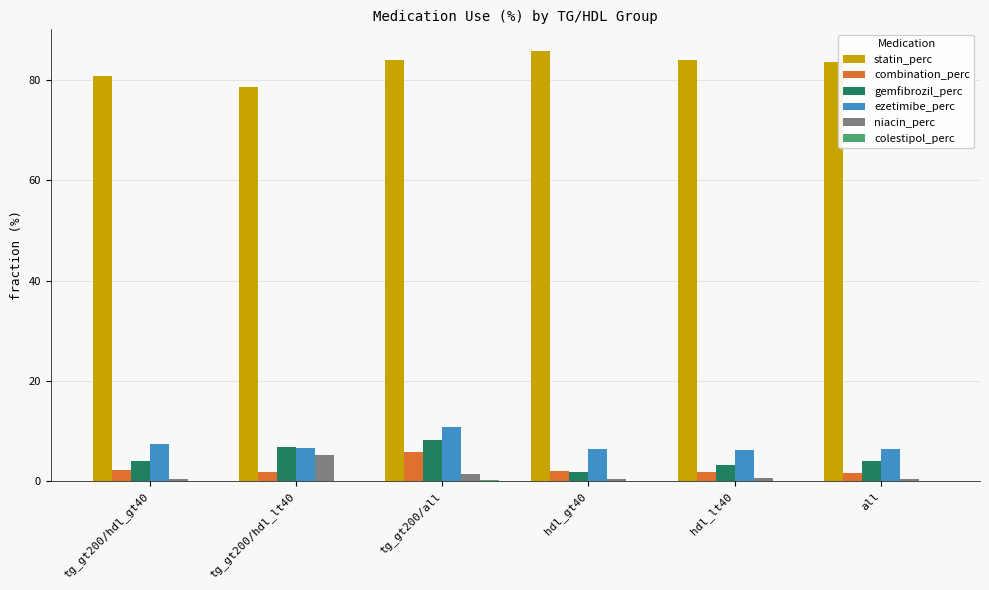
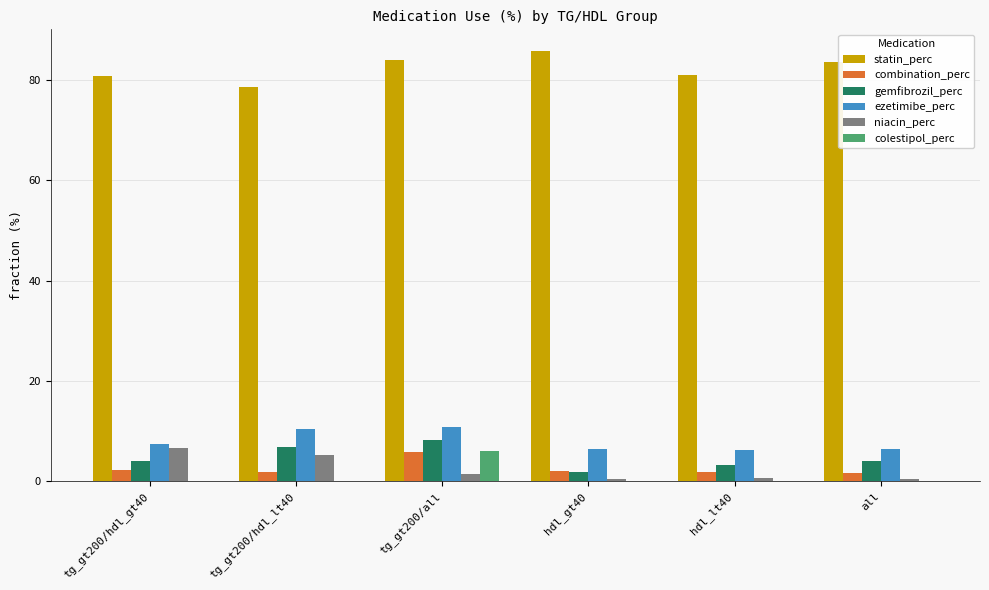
niacin_perc, tg_gt200/hdl_gt40: 0 -> 7
ezetimibe_perc, tg_gt200/hdl_lt40: 7 -> 10
colestipol_perc, tg_gt200/all: 0 -> 6
statin_perc, hdl_lt40: 84 -> 81
